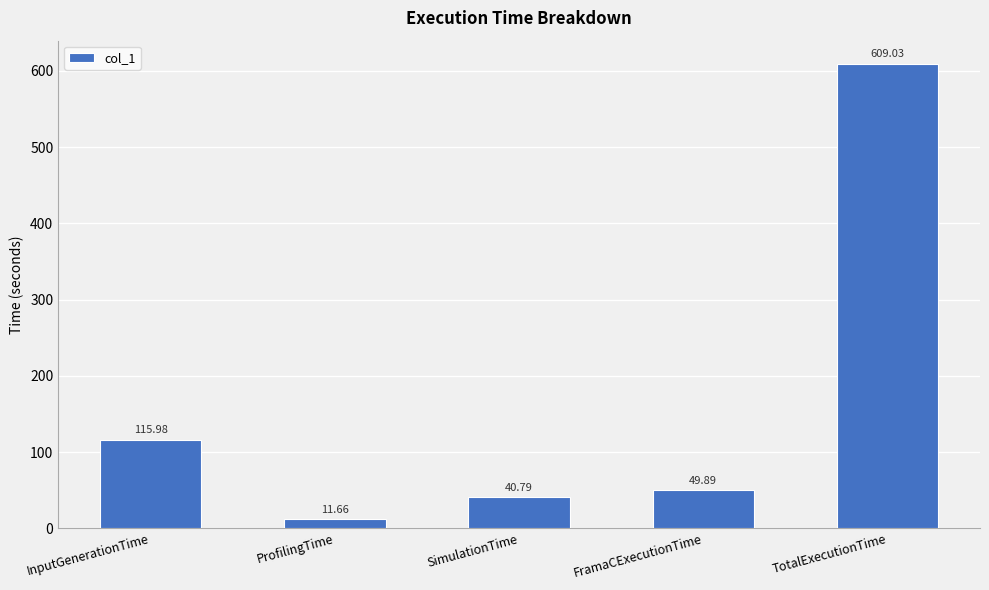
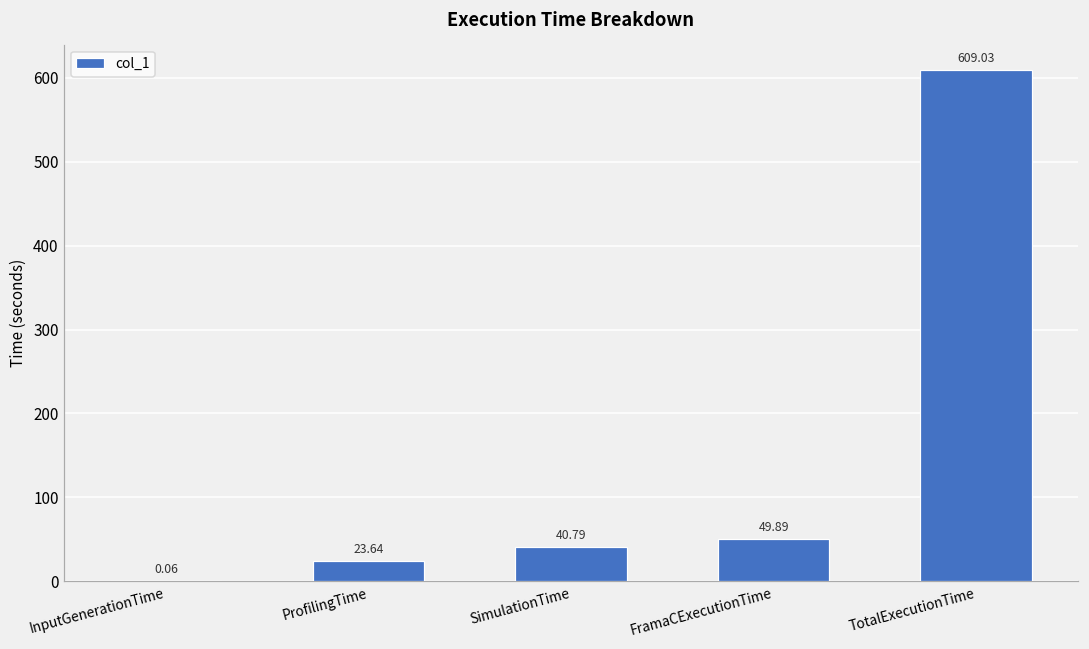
InputGenerationTime: 115.98 -> 0.06
ProfilingTime: 11.66 -> 23.64
